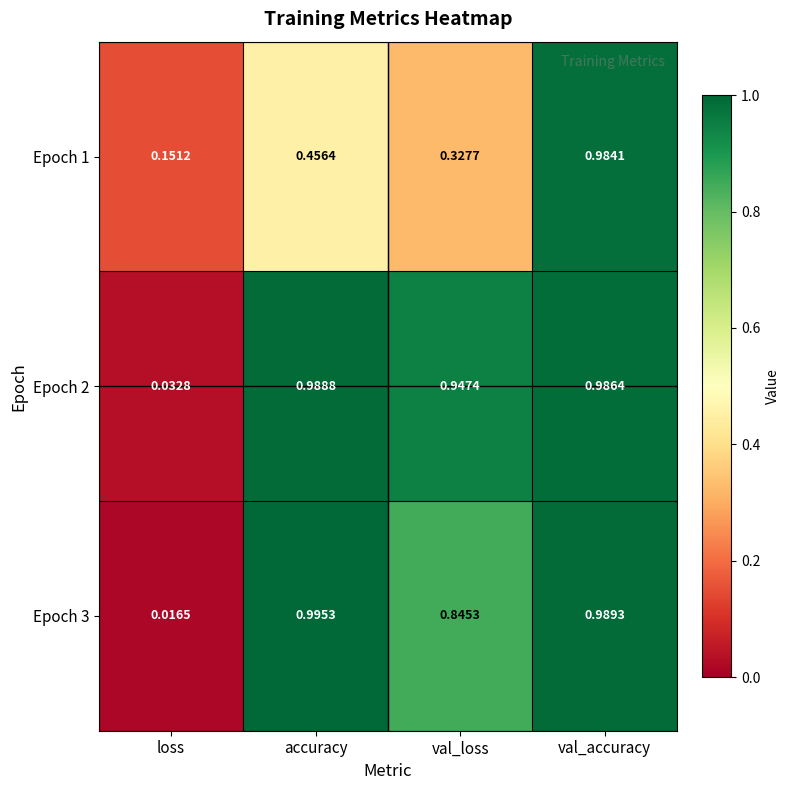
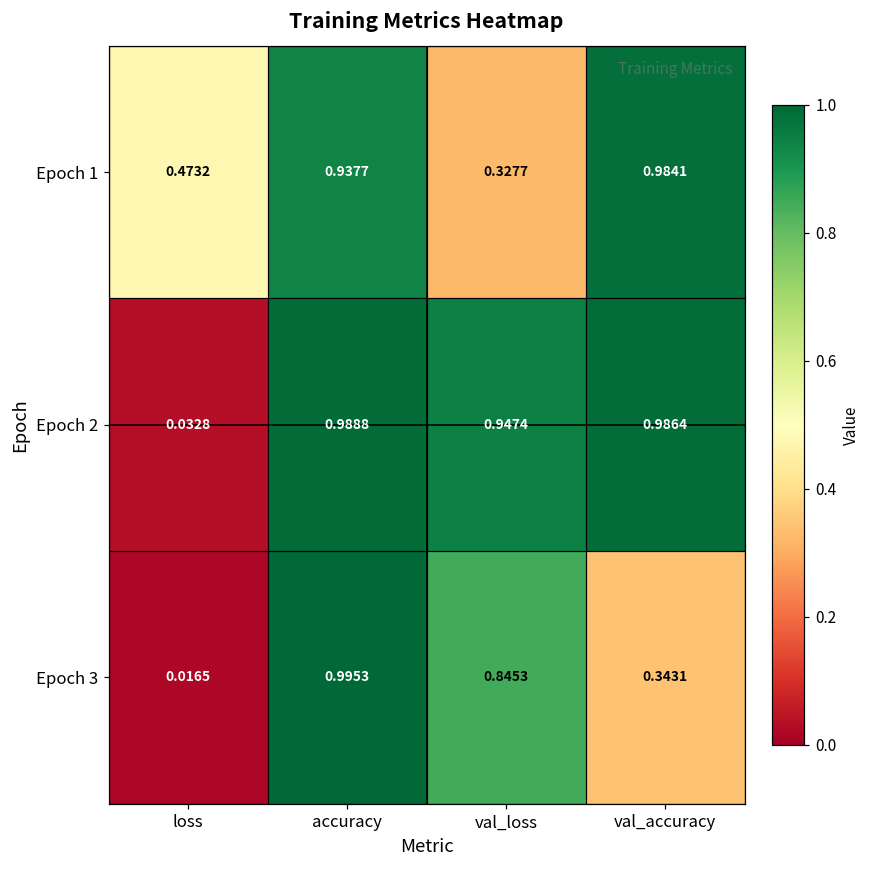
Epoch 1, loss: 0.1512 -> 0.4732
Epoch 1, accuracy: 0.4564 -> 0.9377
Epoch 3, val_accuracy: 0.9893 -> 0.3431
